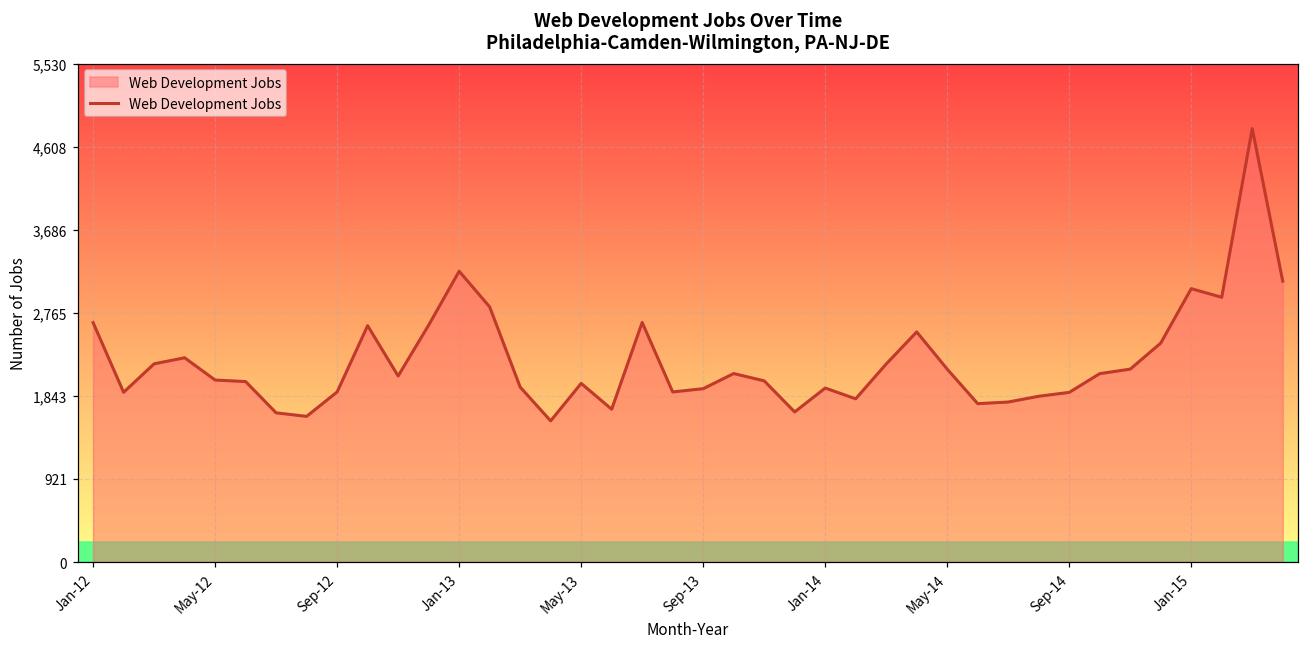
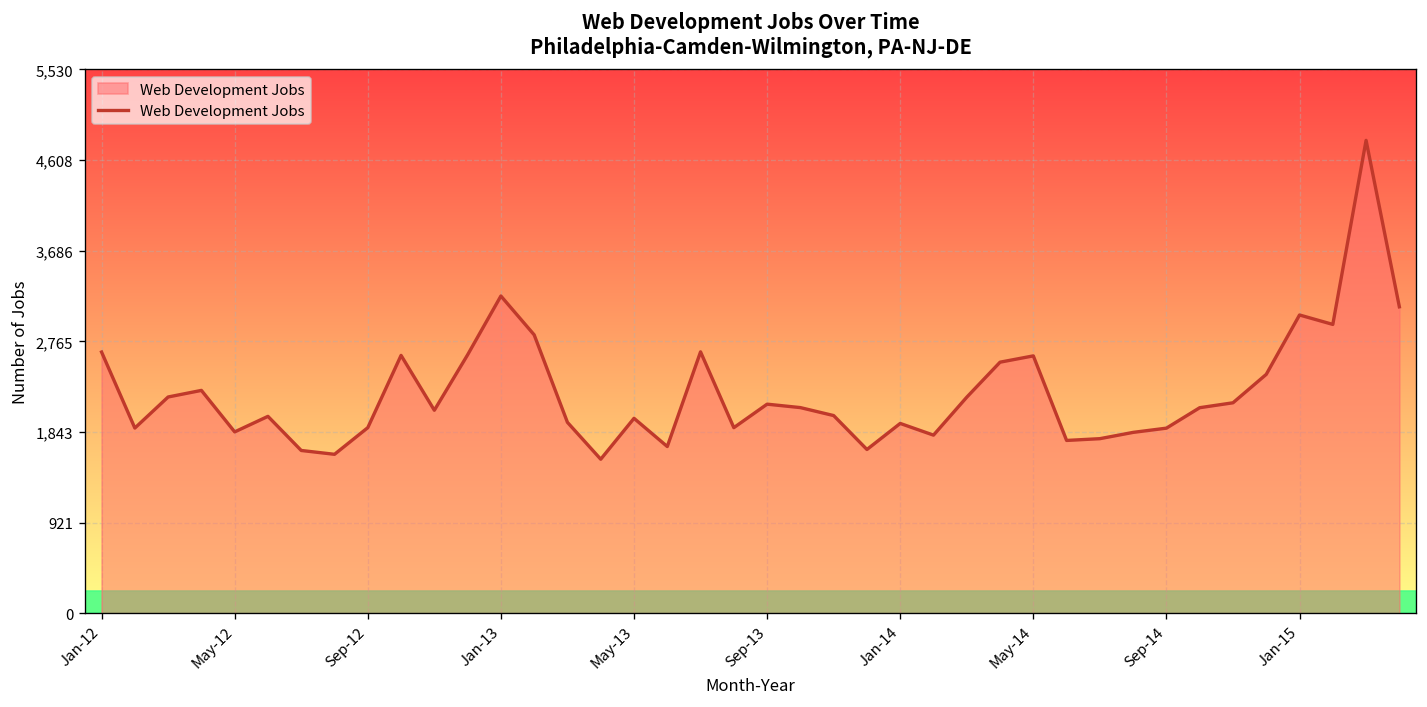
May-12: 2,000 -> 1,800
Sep-13: 1,900 -> 2,100
May-14: 2,100 -> 2,600
